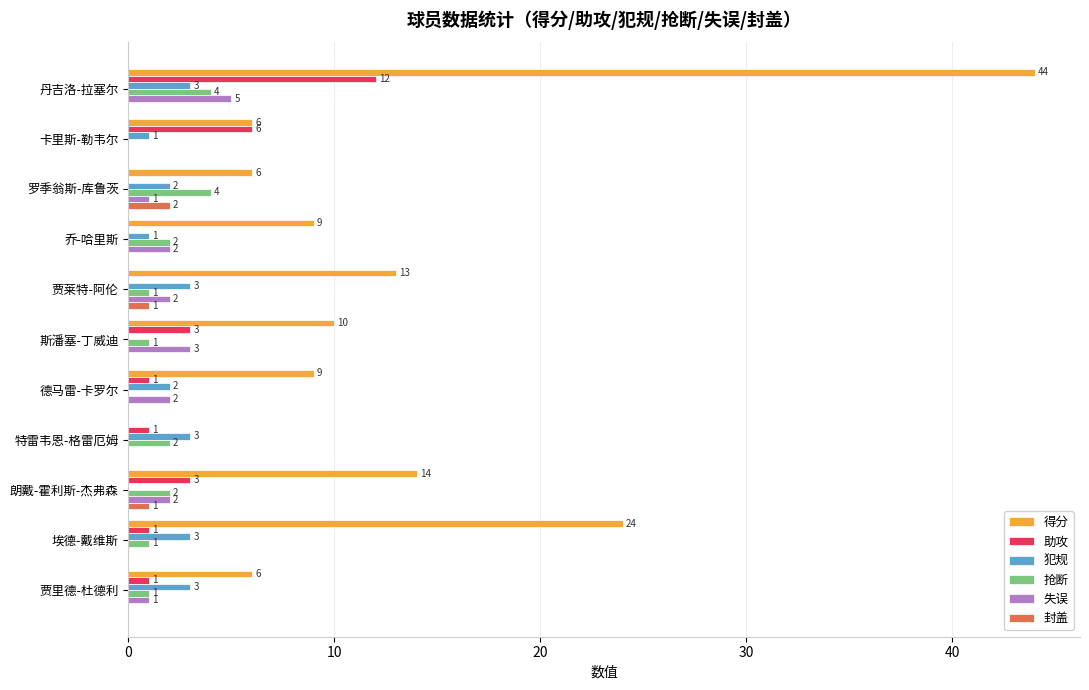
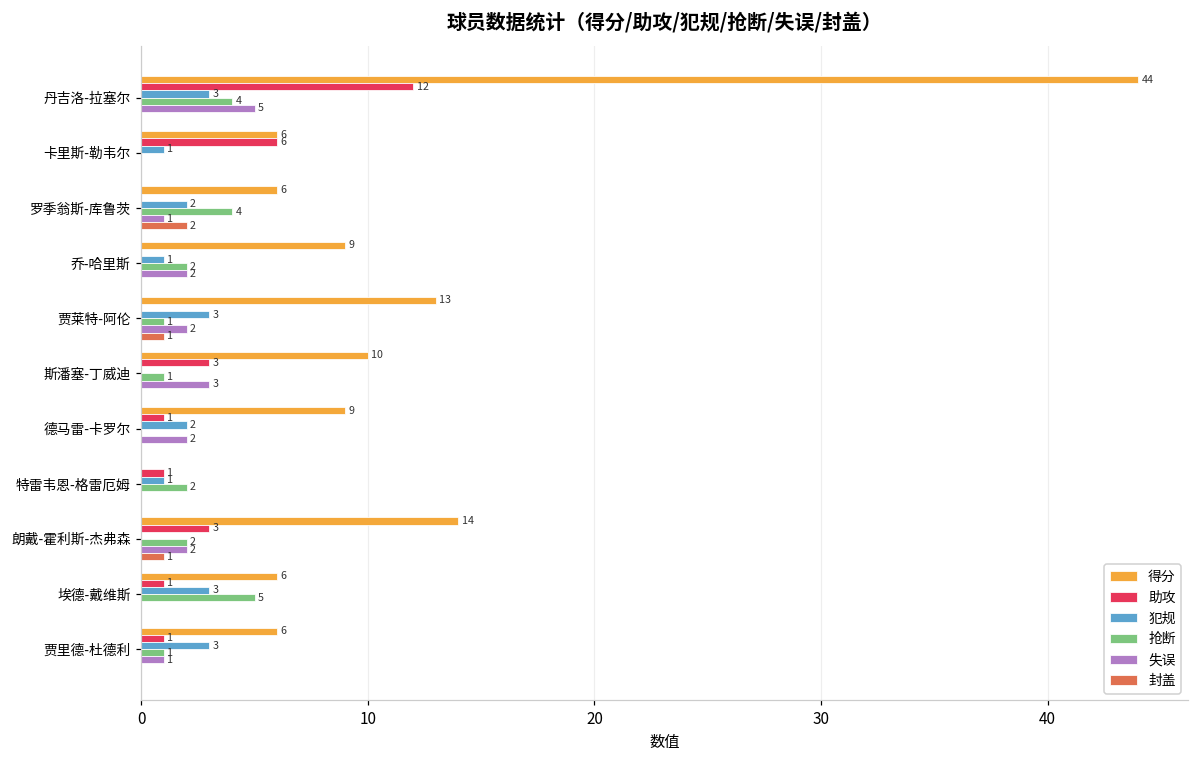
犯规, 特雷韦恩-格雷厄姆: 3 -> 1
得分, 埃德-戴维斯: 24 -> 6
抢断, 埃德-戴维斯: 1 -> 5
